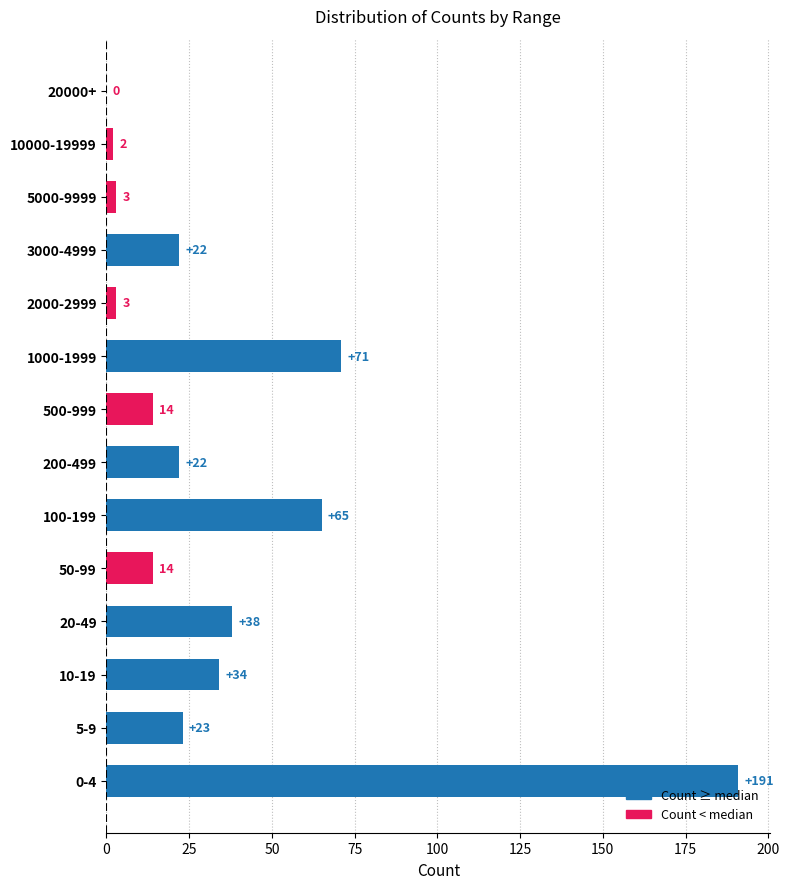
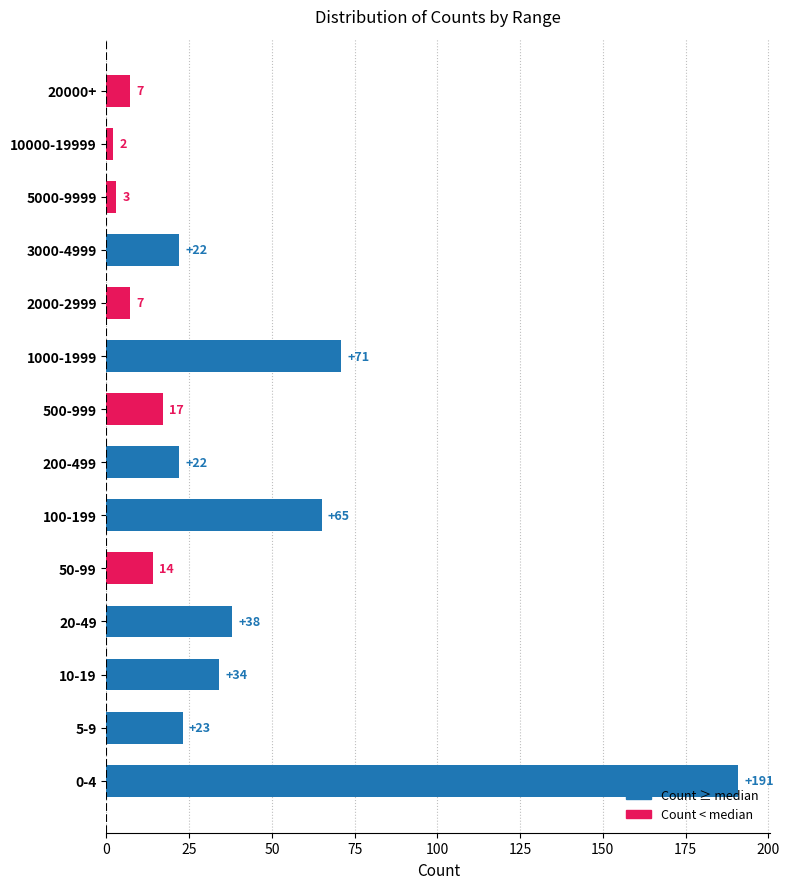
20000+: 0 -> 7
2000-2999: 3 -> 7
500-999: 14 -> 17
